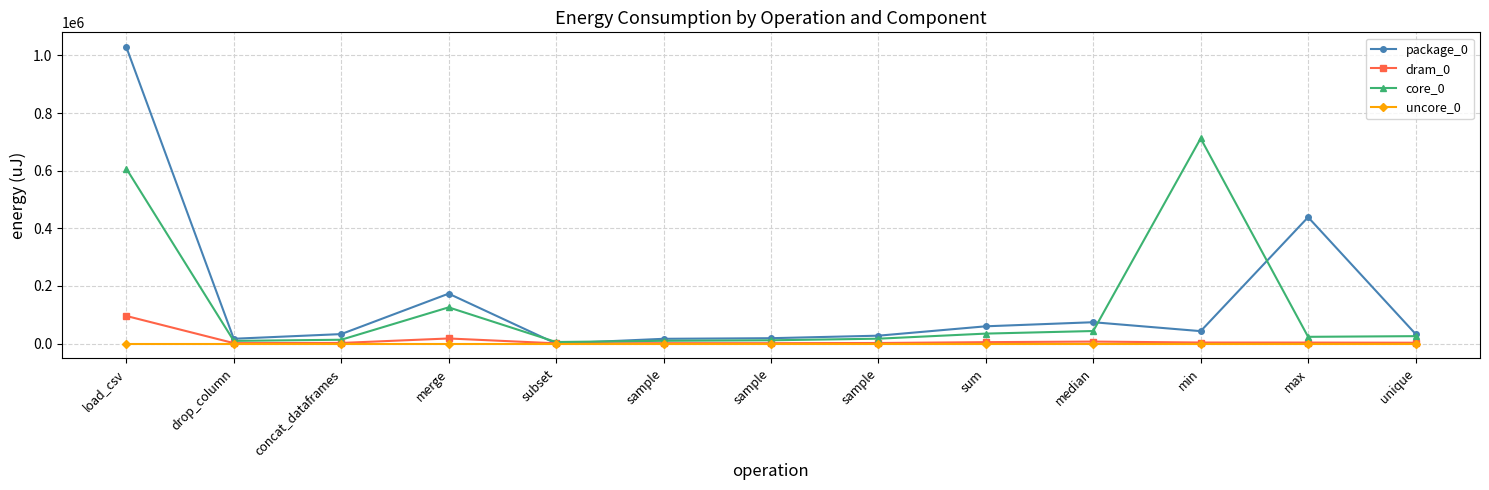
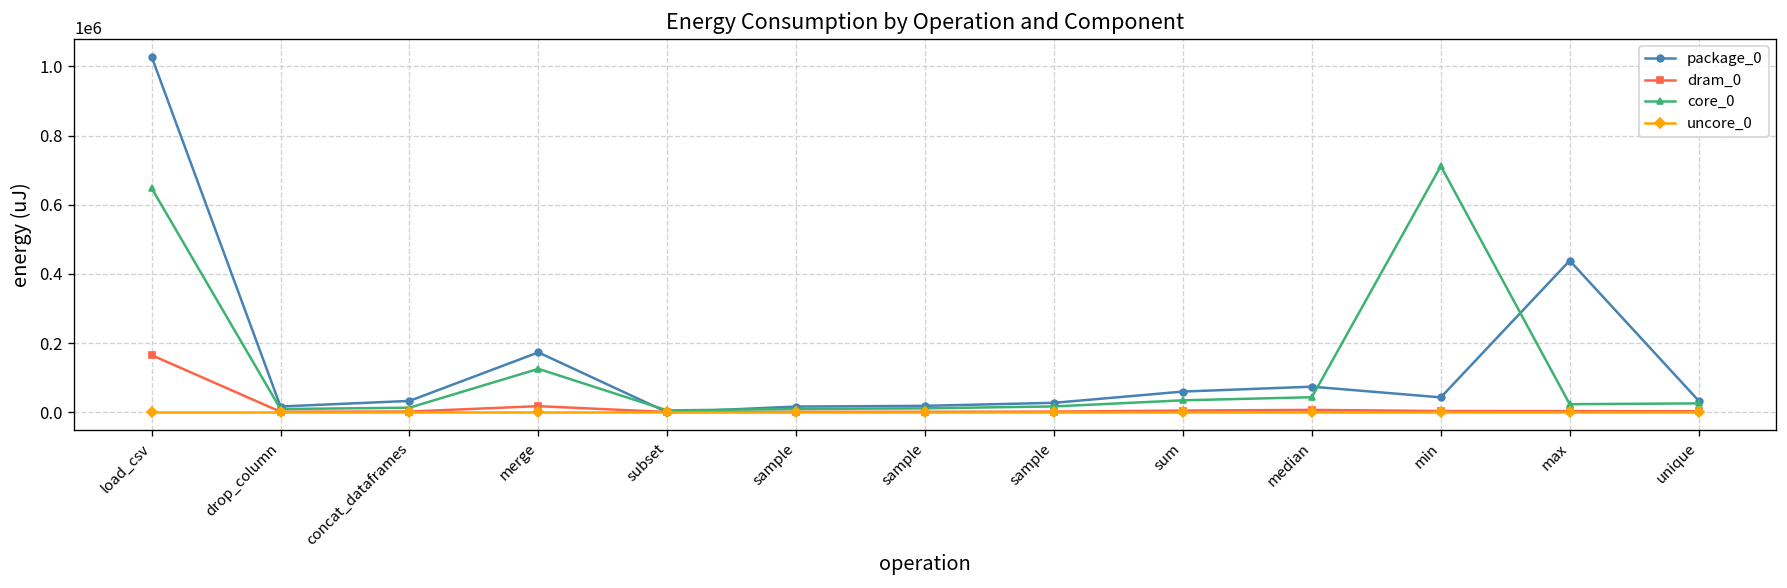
dram_0, load_csv: 100000 -> 170000
core_0, load_csv: 610000 -> 650000
